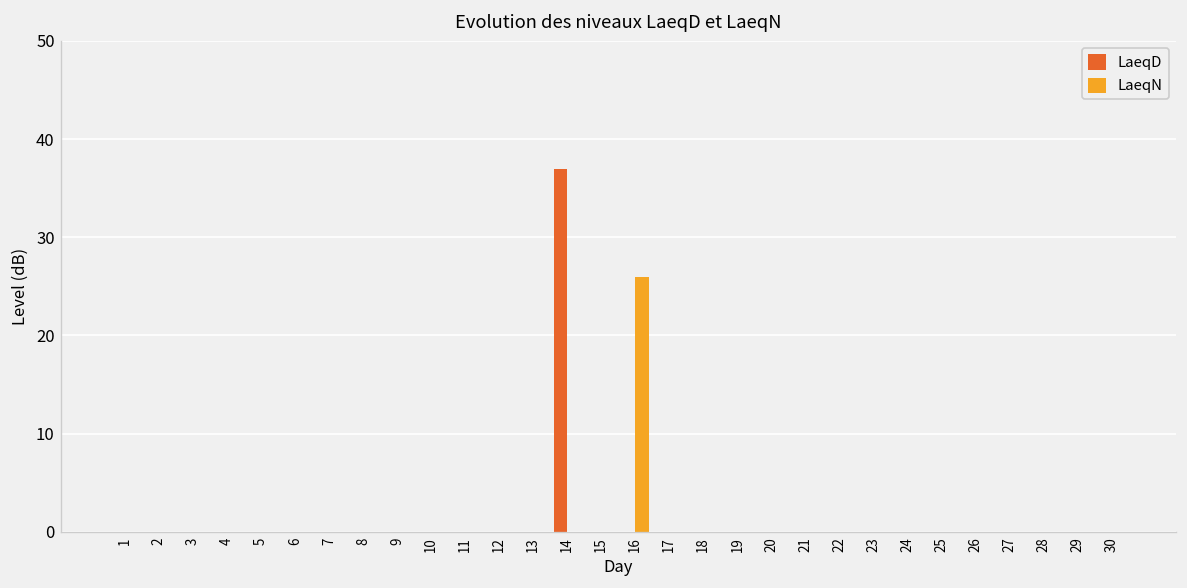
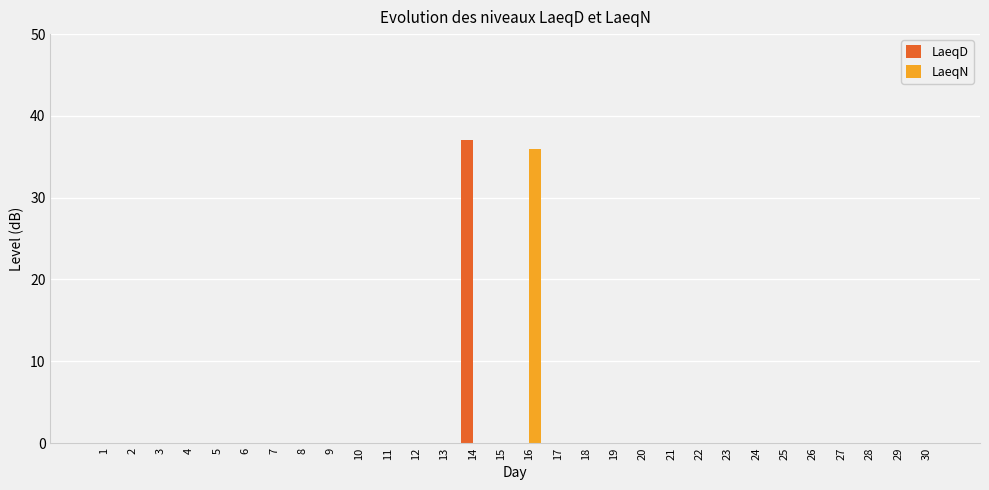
LaeqN, 16: 26 -> 36
